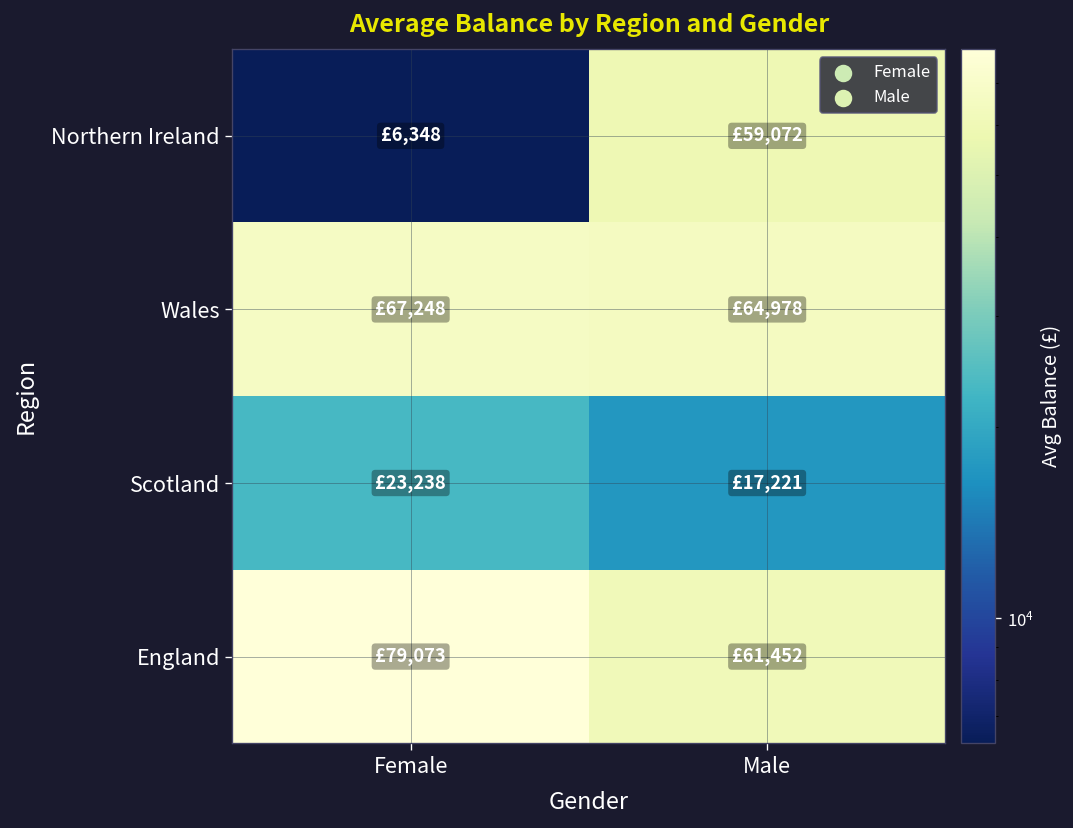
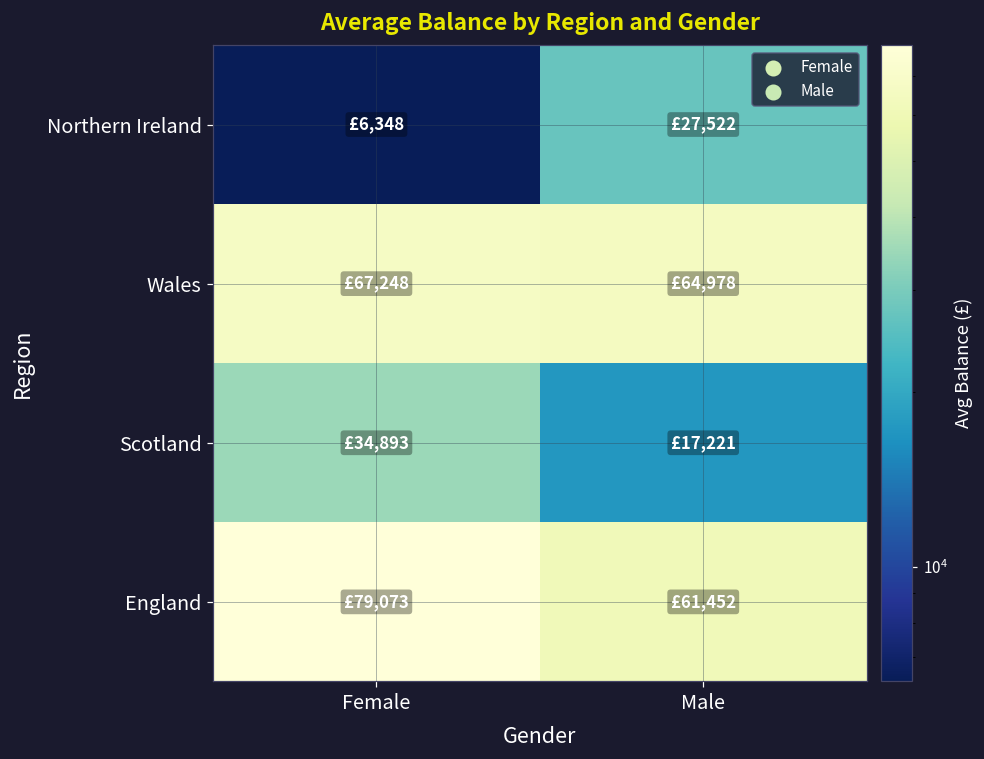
Northern Ireland, Male: £59,072 -> £27,522
Scotland, Female: £23,238 -> £34,893
